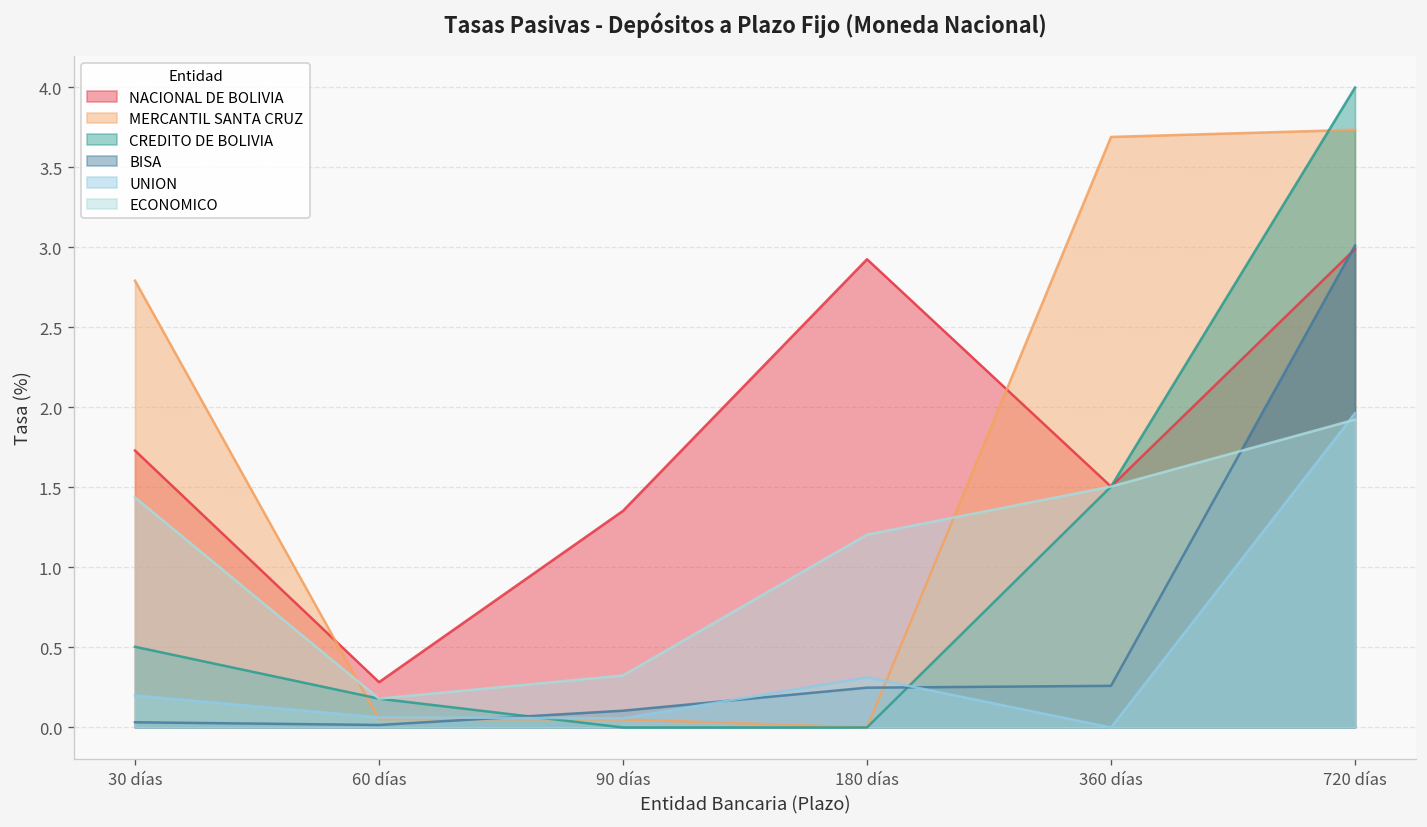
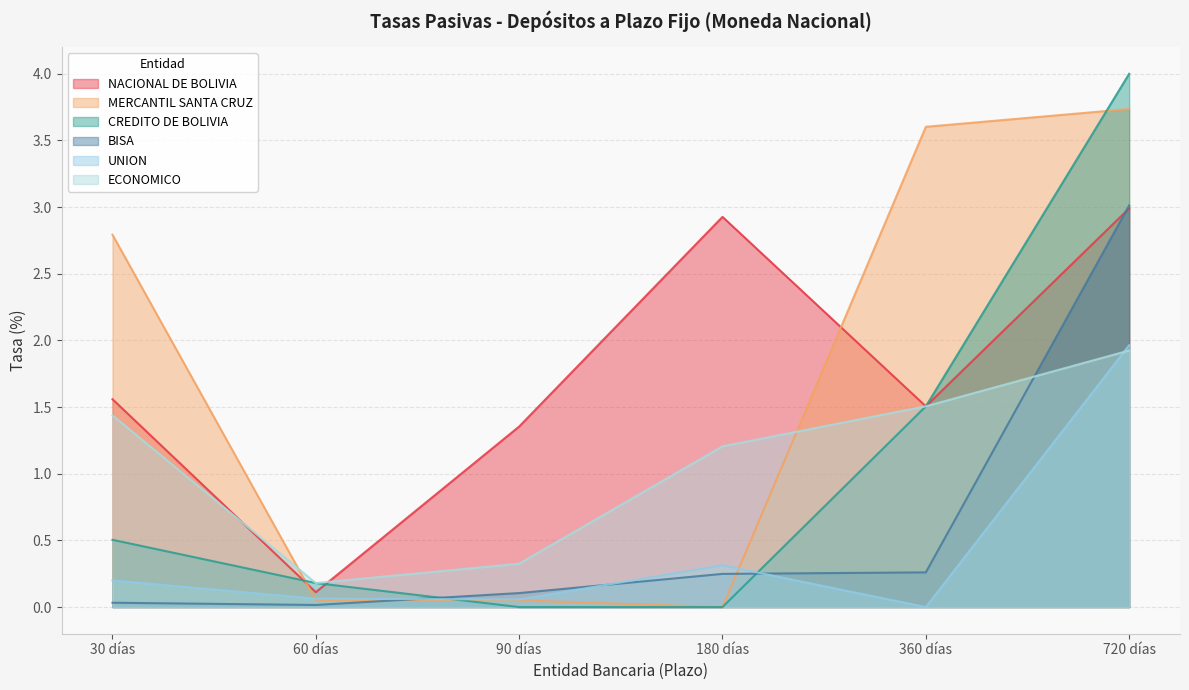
NACIONAL DE BOLIVIA, 30 días: 1.73 -> 1.56
NACIONAL DE BOLIVIA, 60 días: 0.28 -> 0.11
MERCANTIL SANTA CRUZ, 360 días: 3.69 -> 3.60
